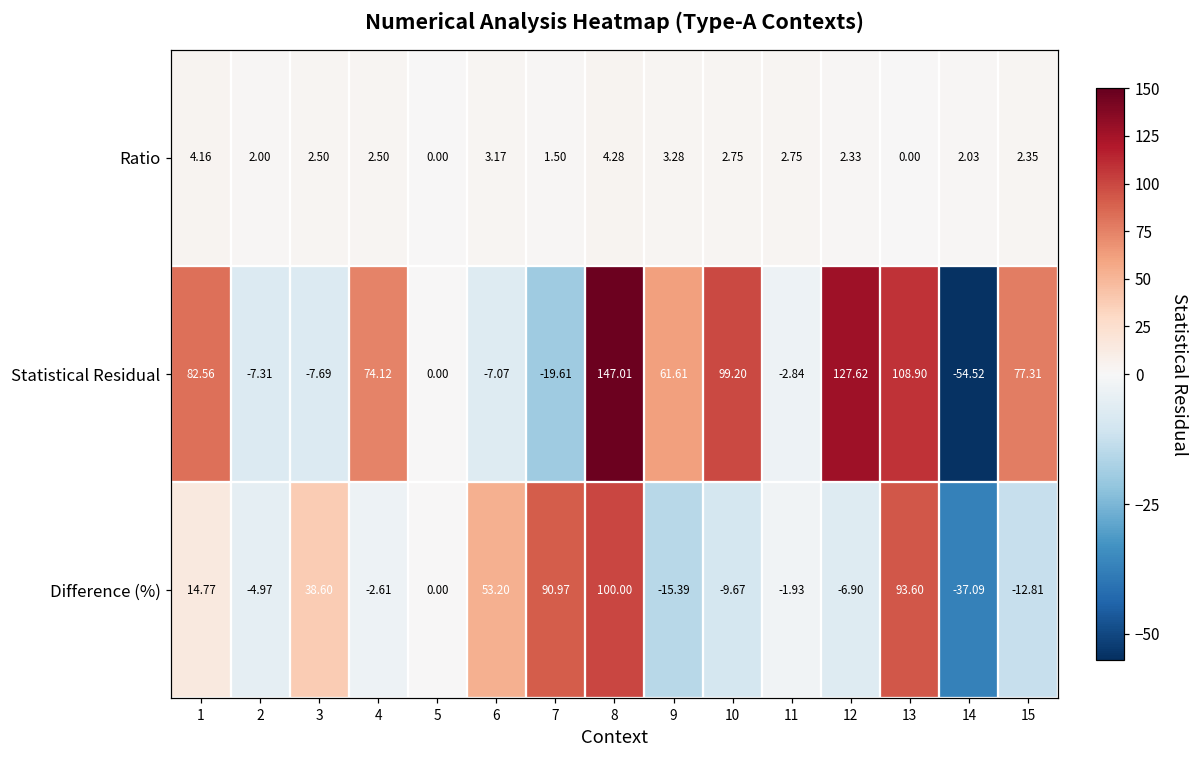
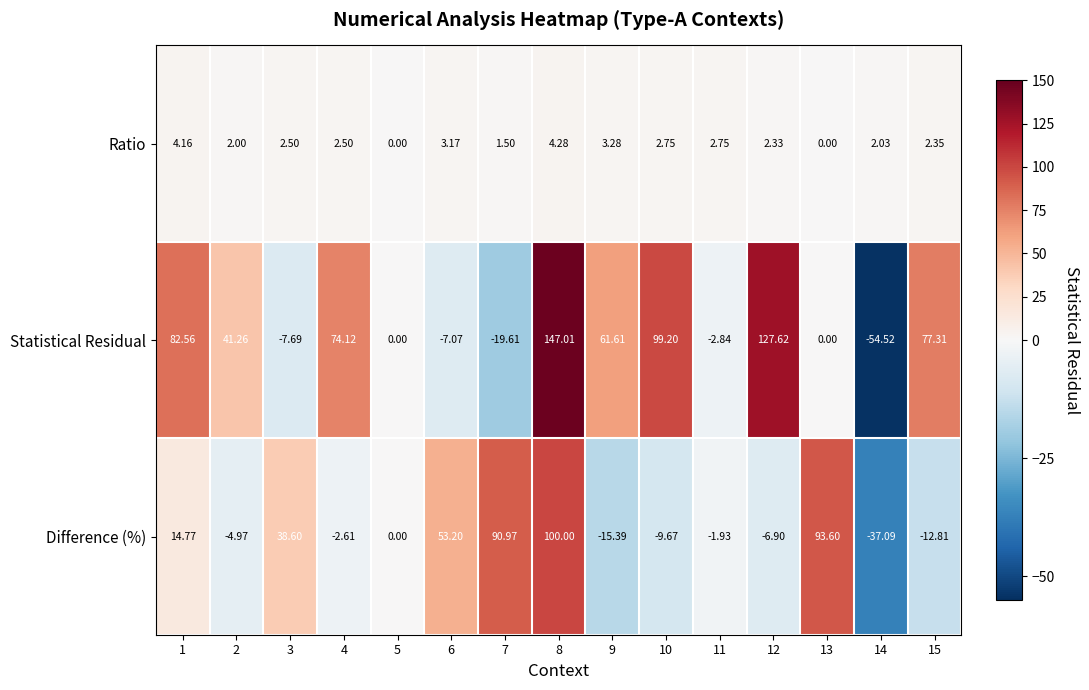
Statistical Residual, 2: -7.31 -> 41.26
Statistical Residual, 13: 108.90 -> 0.00
